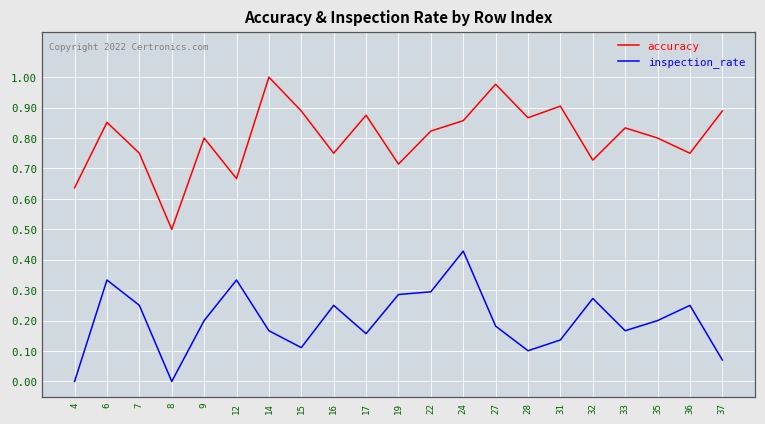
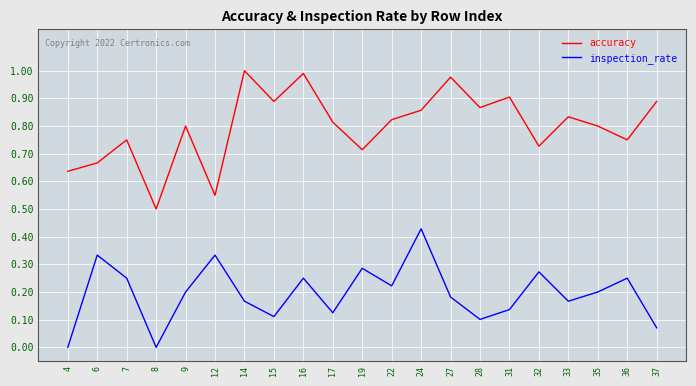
accuracy, 6: 0.85 -> 0.67
accuracy, 12: 0.67 -> 0.55
accuracy, 16: 0.75 -> 0.99
accuracy, 17: 0.88 -> 0.81
inspection_rate, 17: 0.16 -> 0.13
inspection_rate, 22: 0.29 -> 0.22
